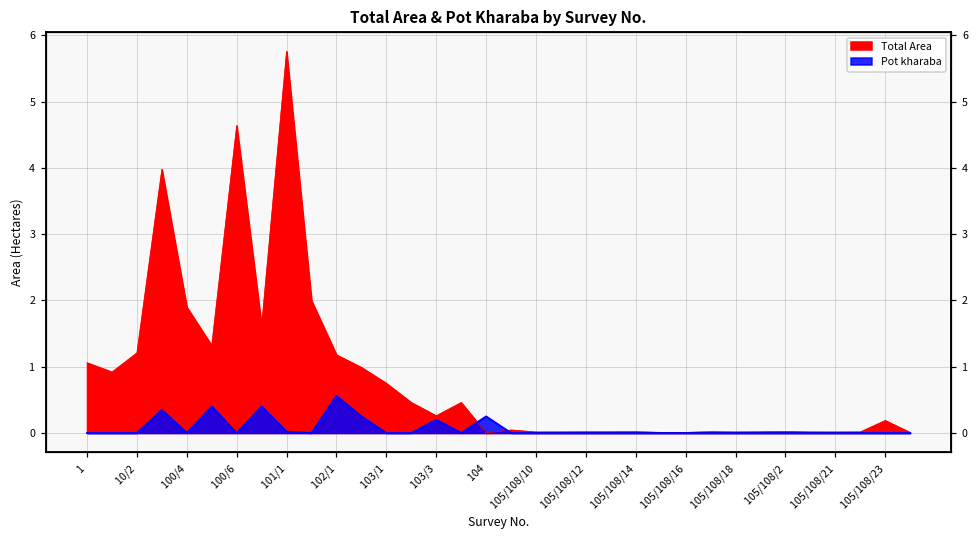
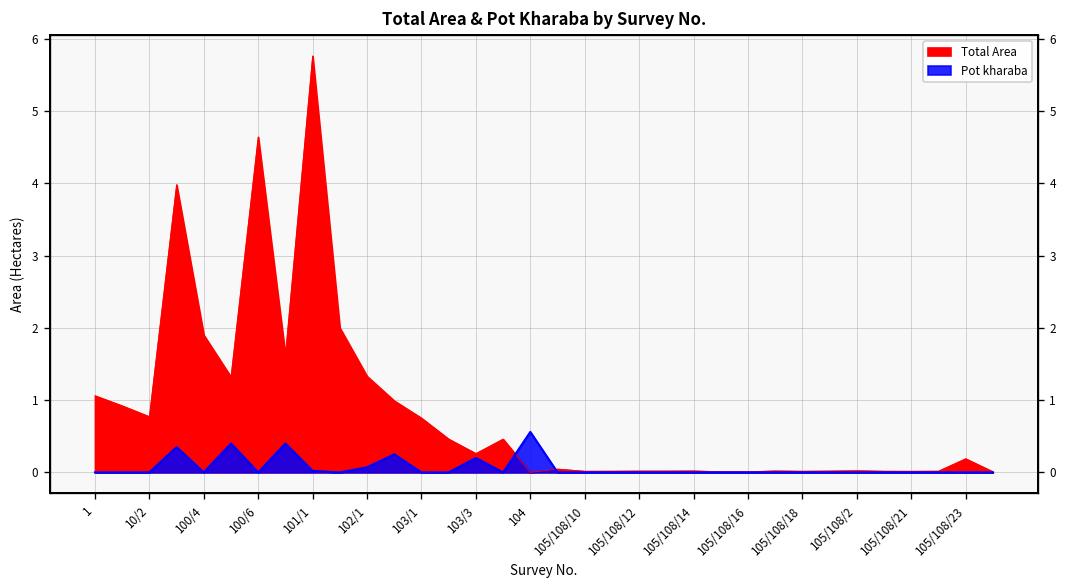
Total Area, 10/2: 1.2 -> 0.8
Total Area, 102/1: 1.2 -> 1.3
Pot kharaba, 102/1: 0.6 -> 0.1
Pot kharaba, 104: 0.3 -> 0.6
